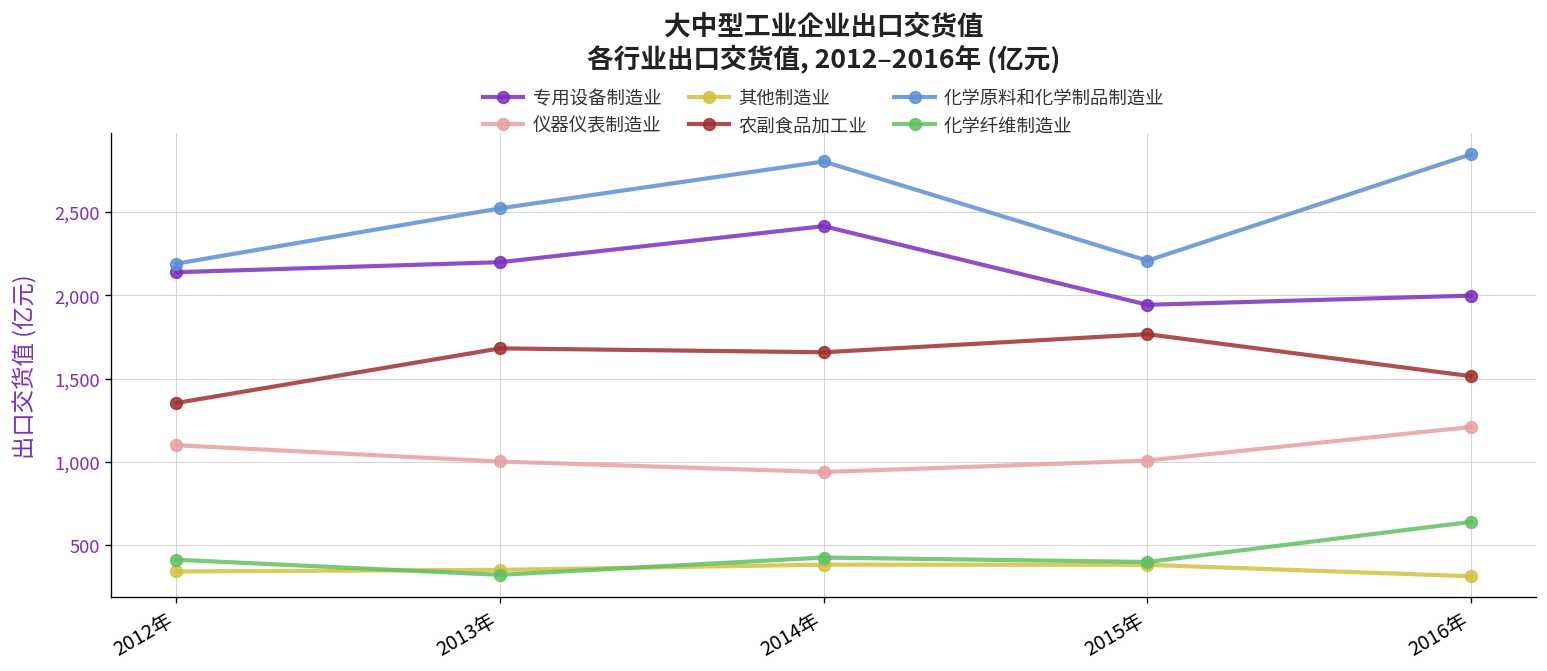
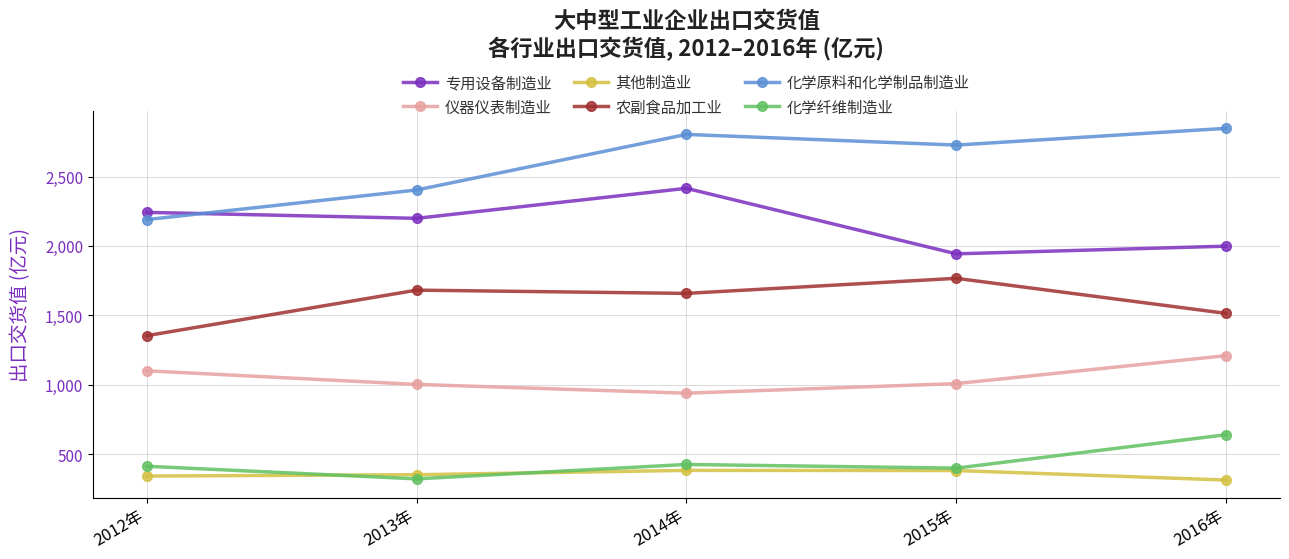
专用设备制造业, 2012年: 2,140 -> 2,240
化学原料和化学制品制造业, 2013年: 2,520 -> 2,400
化学原料和化学制品制造业, 2015年: 2,210 -> 2,730
